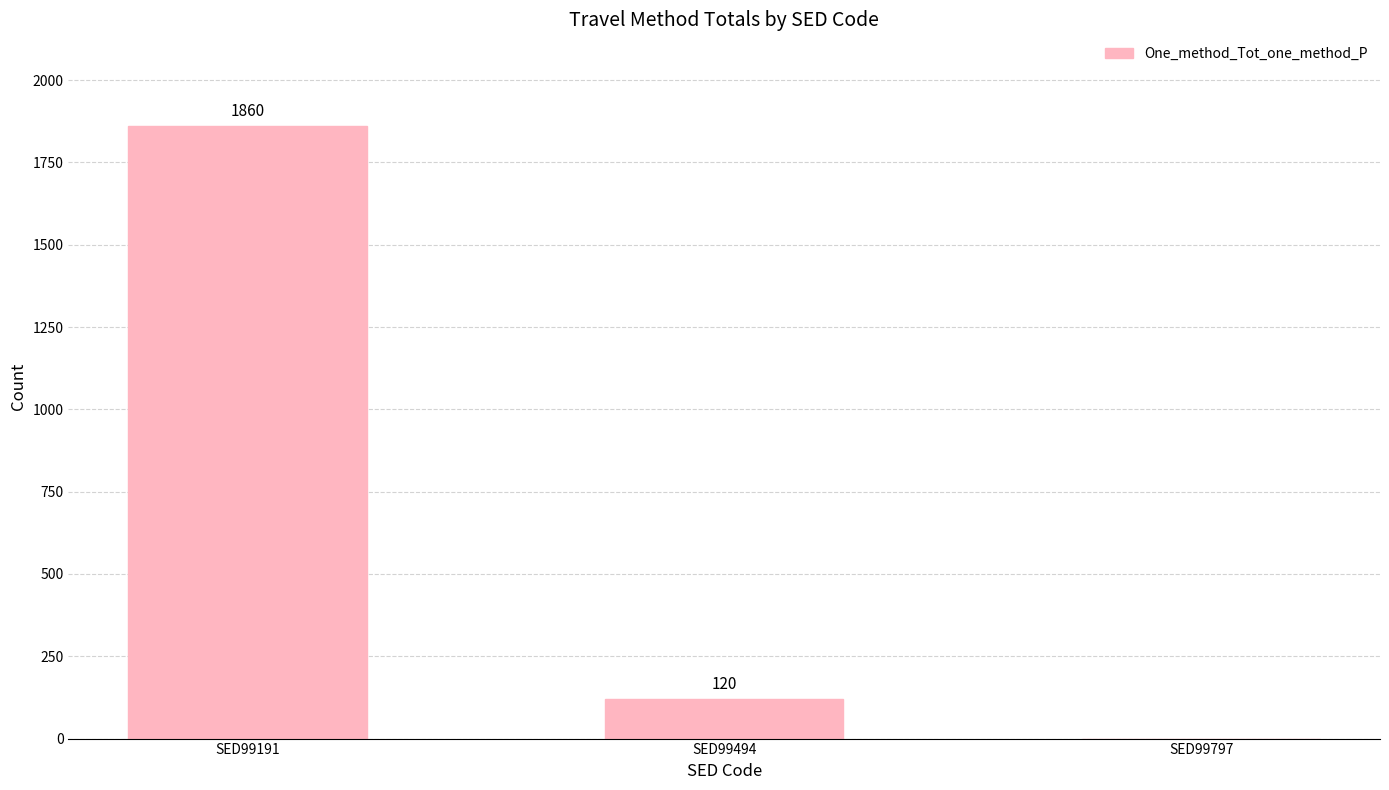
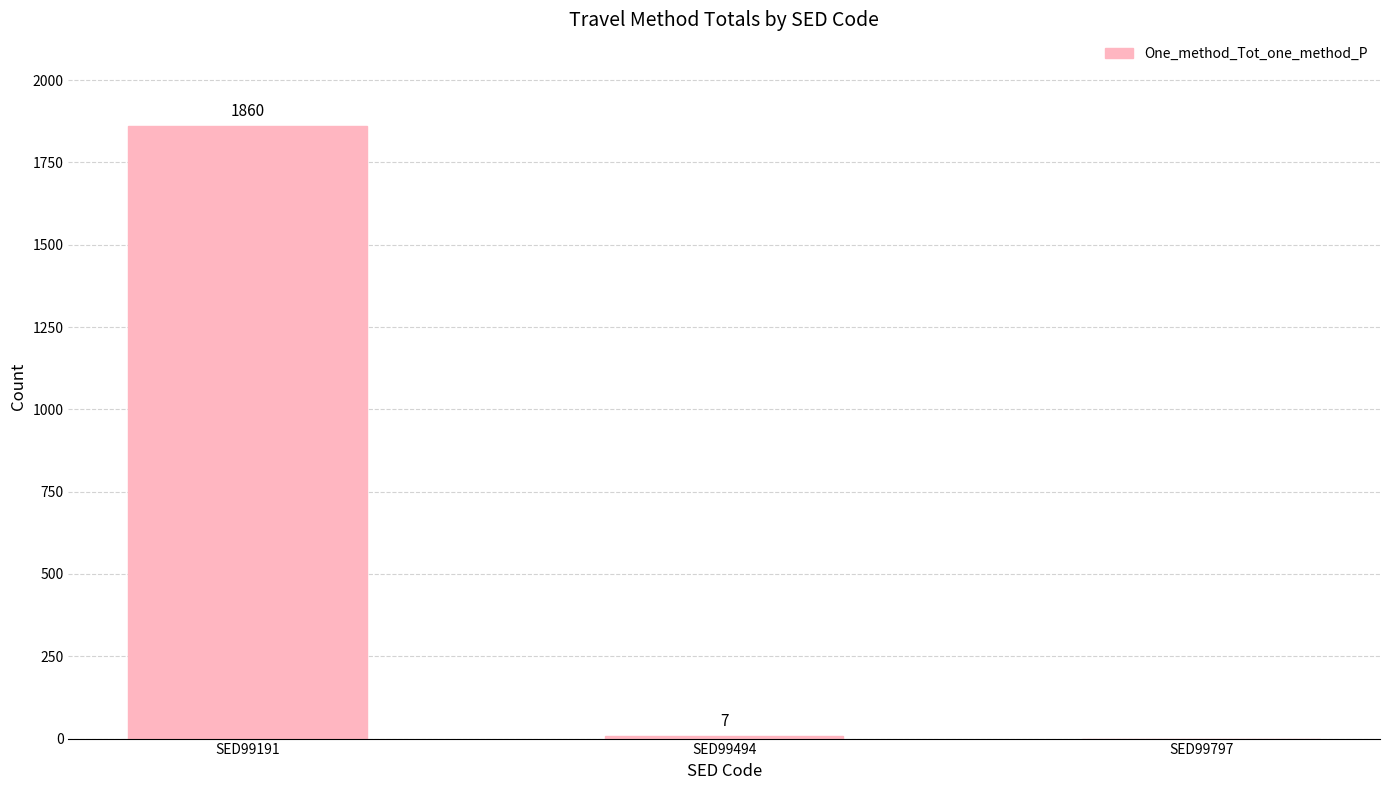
SED99494: 120 -> 7
